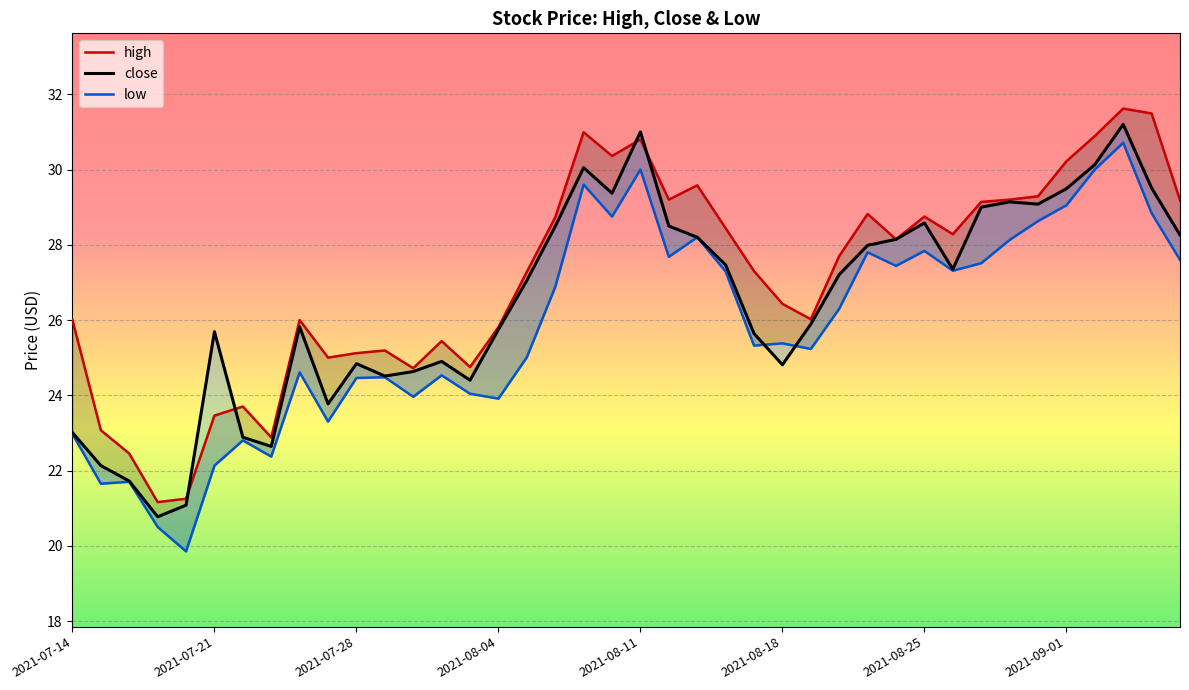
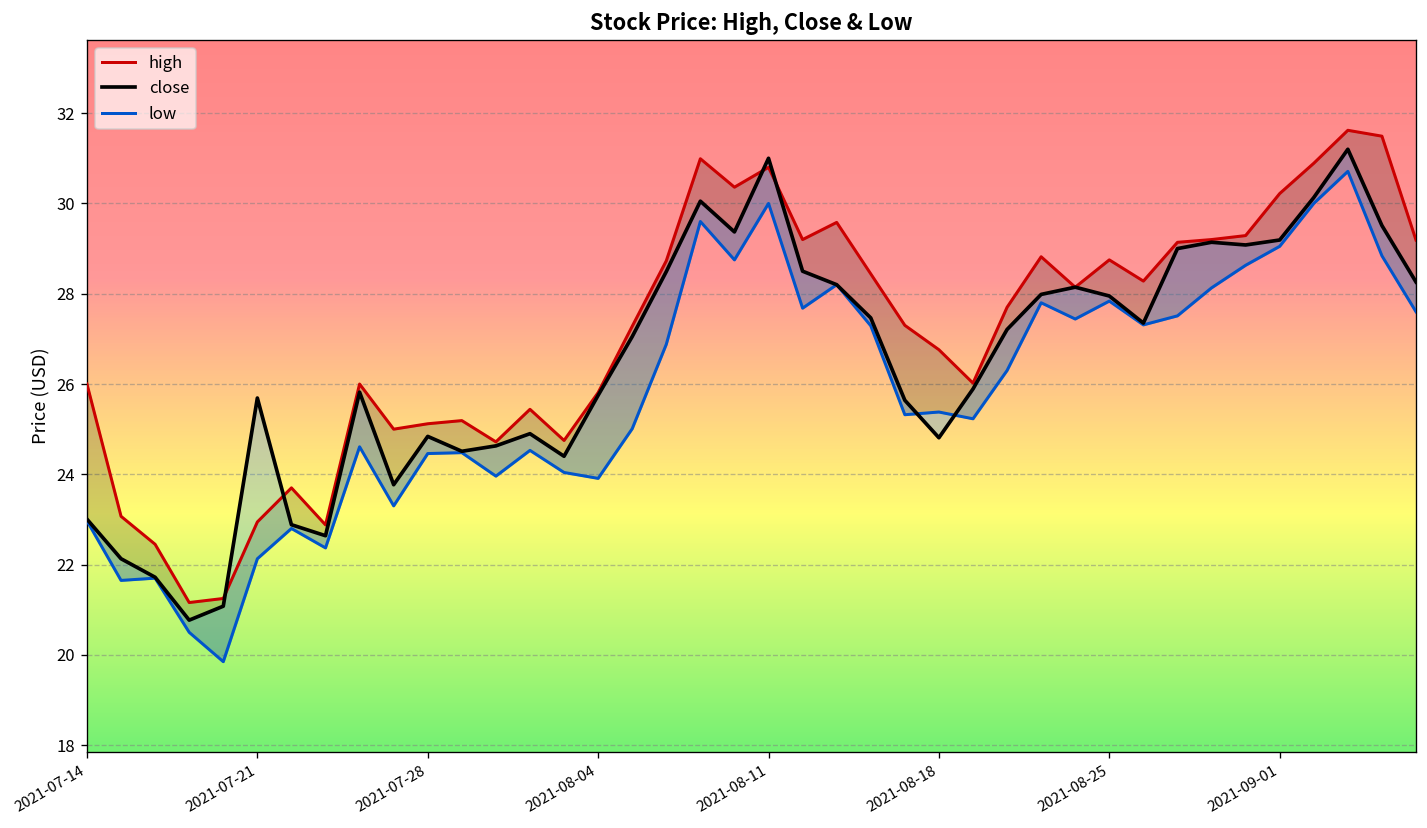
high, 2021-07-21: 23.5 -> 22.9
high, 2021-08-18: 26.4 -> 26.8
close, 2021-08-25: 28.6 -> 28.0
close, 2021-09-01: 29.5 -> 29.2
